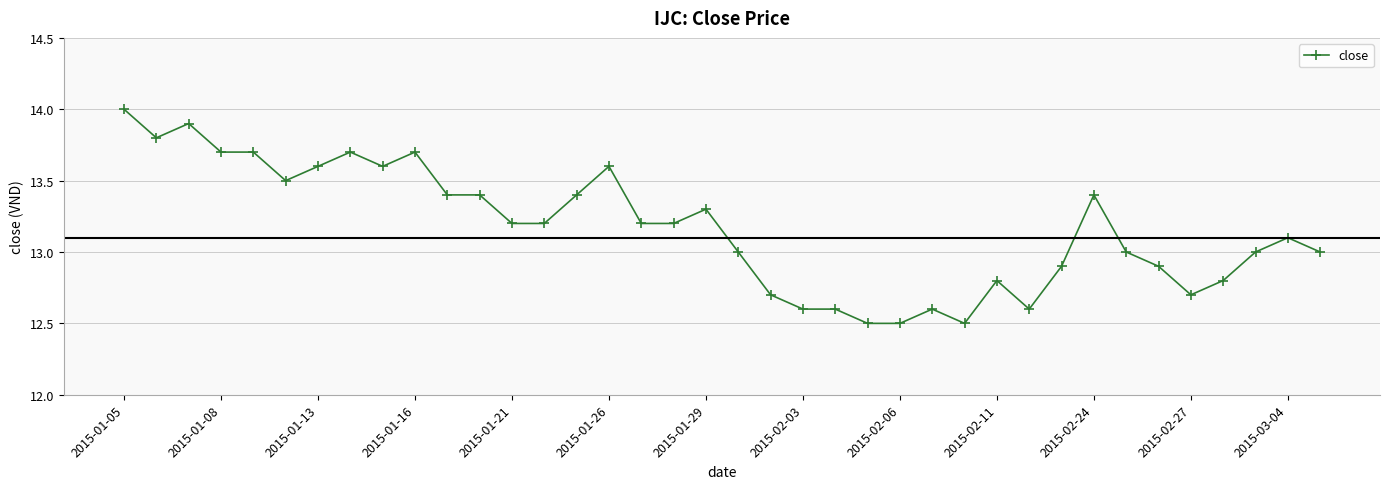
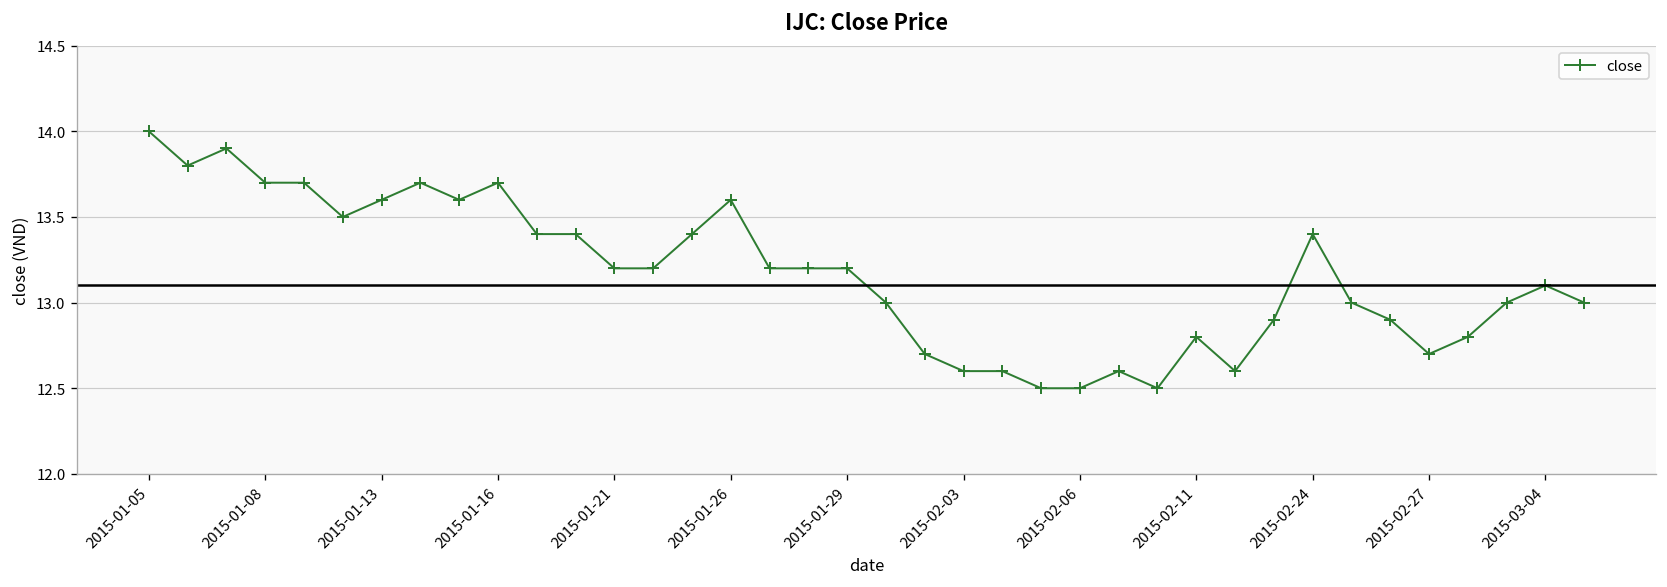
2015-01-29: 13.3 -> 13.2
